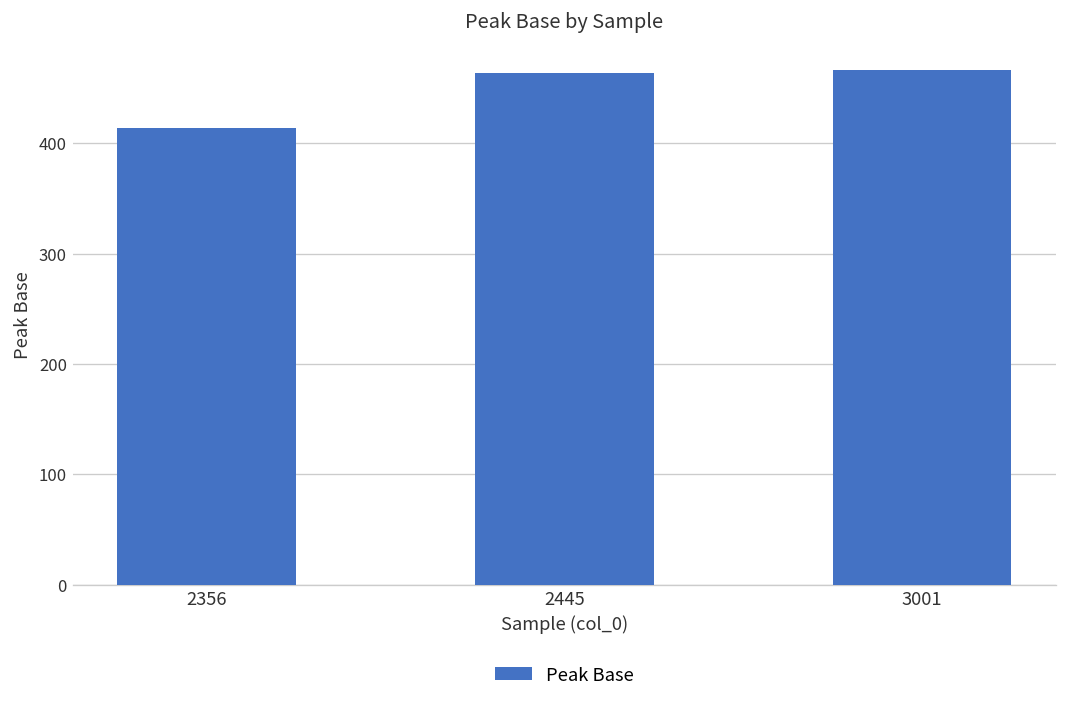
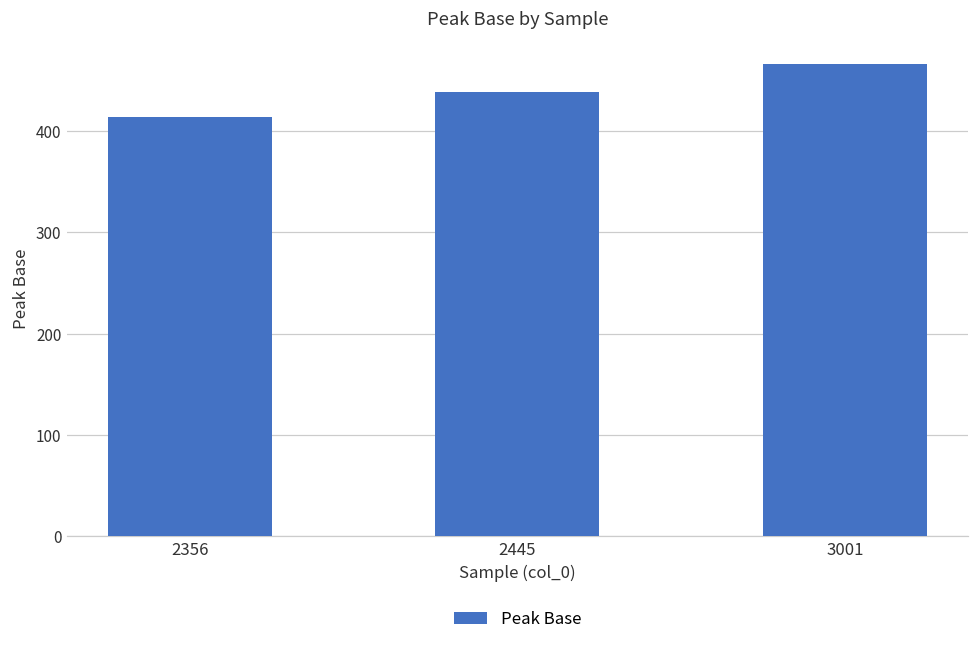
2445: 460 -> 440
